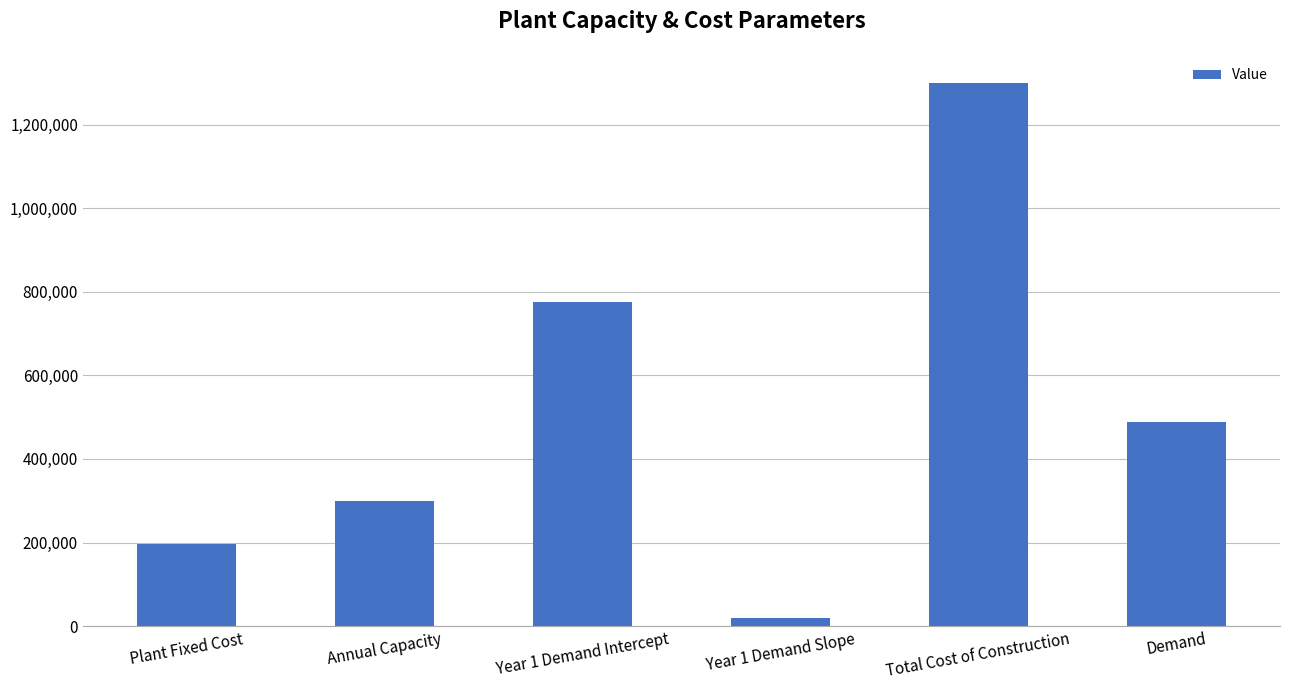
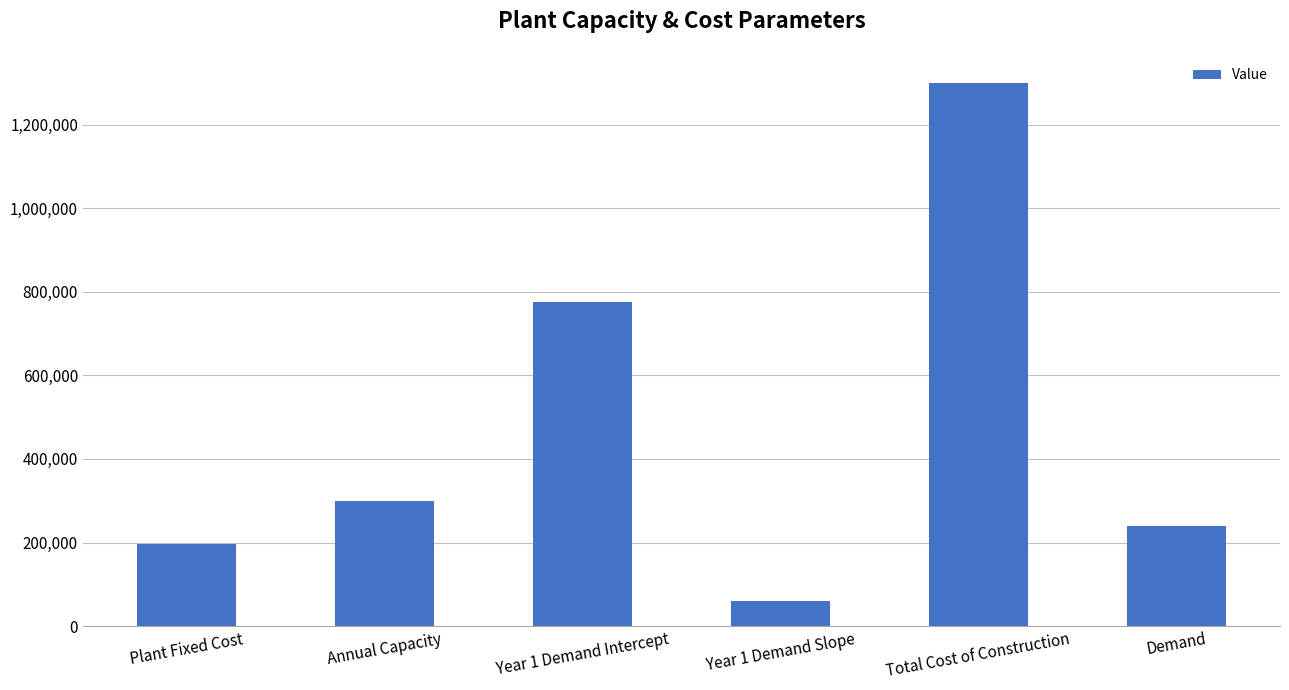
Year 1 Demand Slope: 20,000 -> 60,000
Demand: 490,000 -> 240,000
